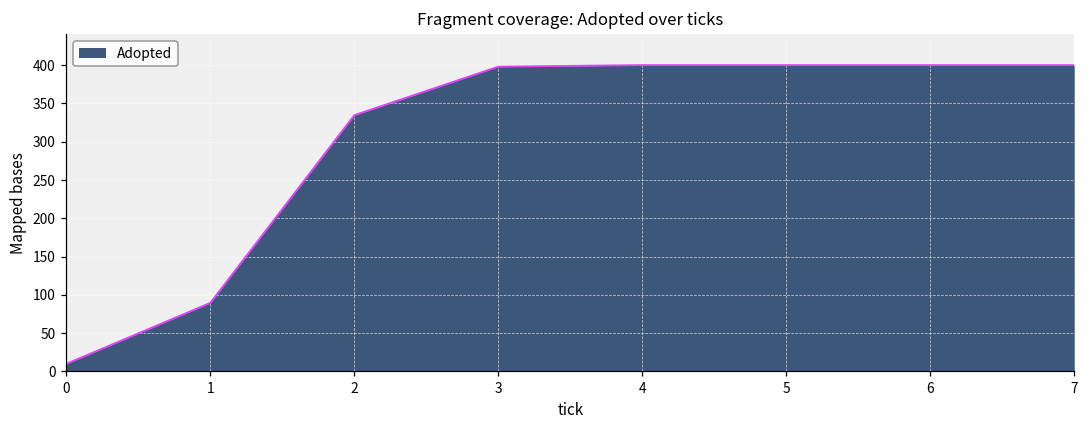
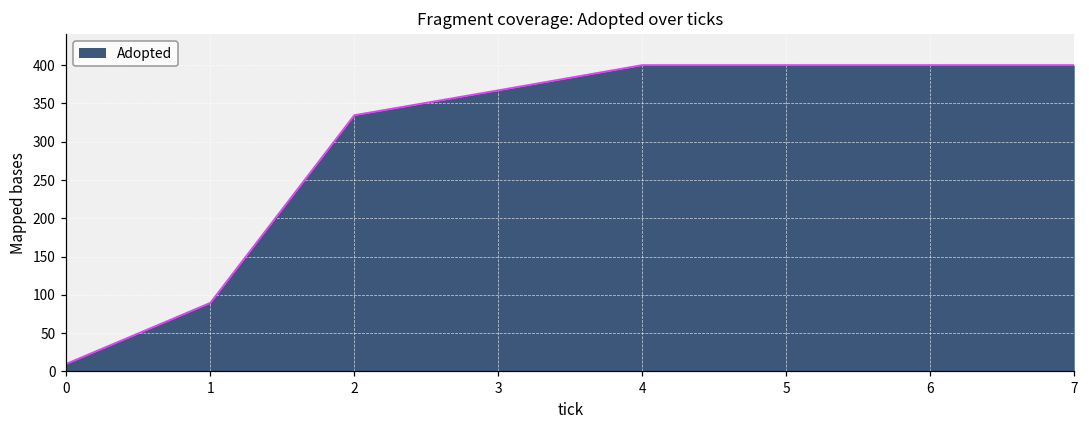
3: 400 -> 370
